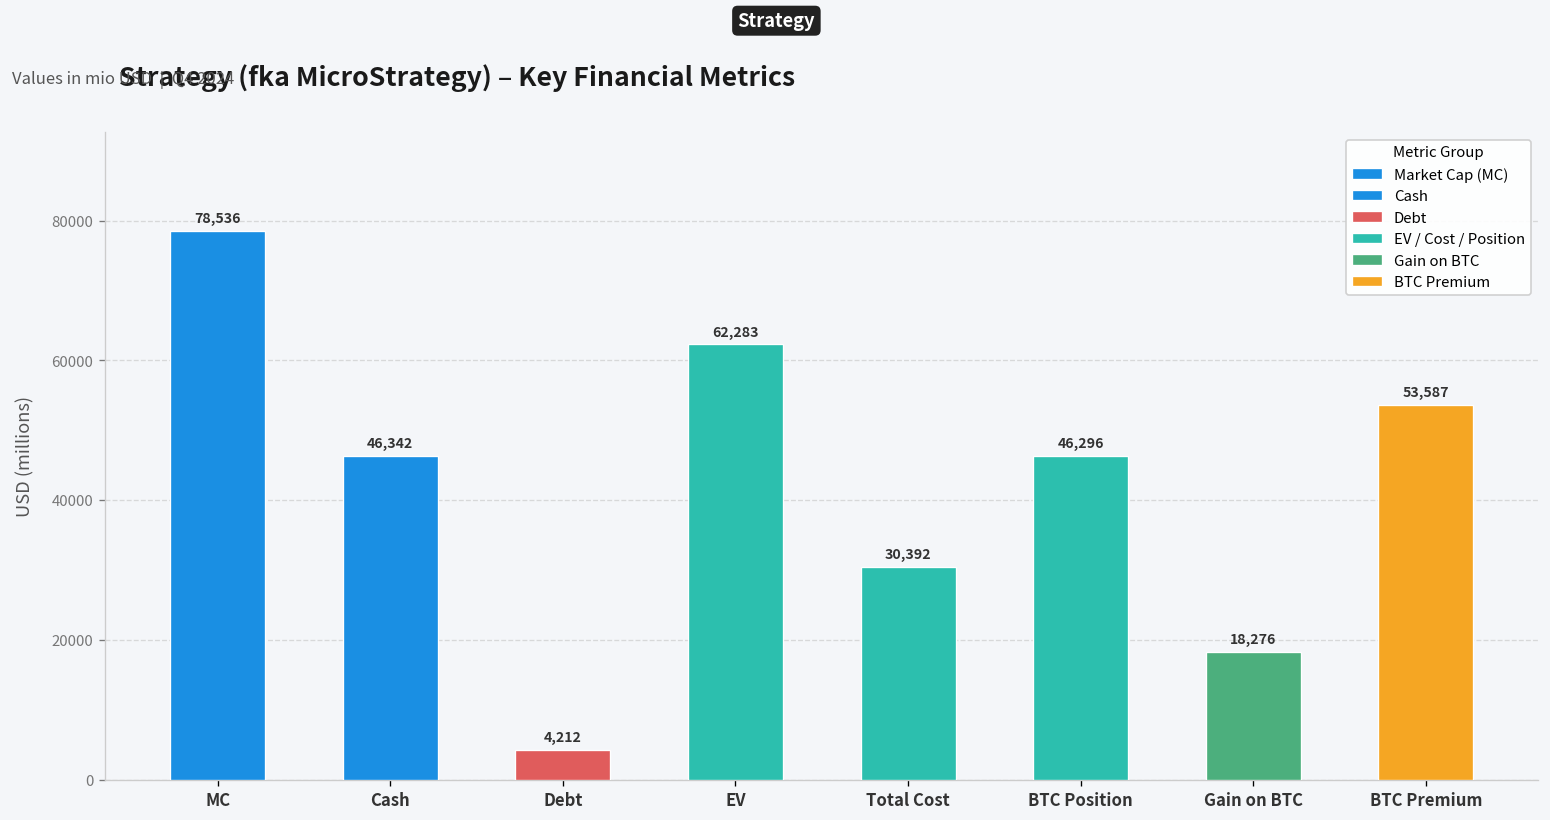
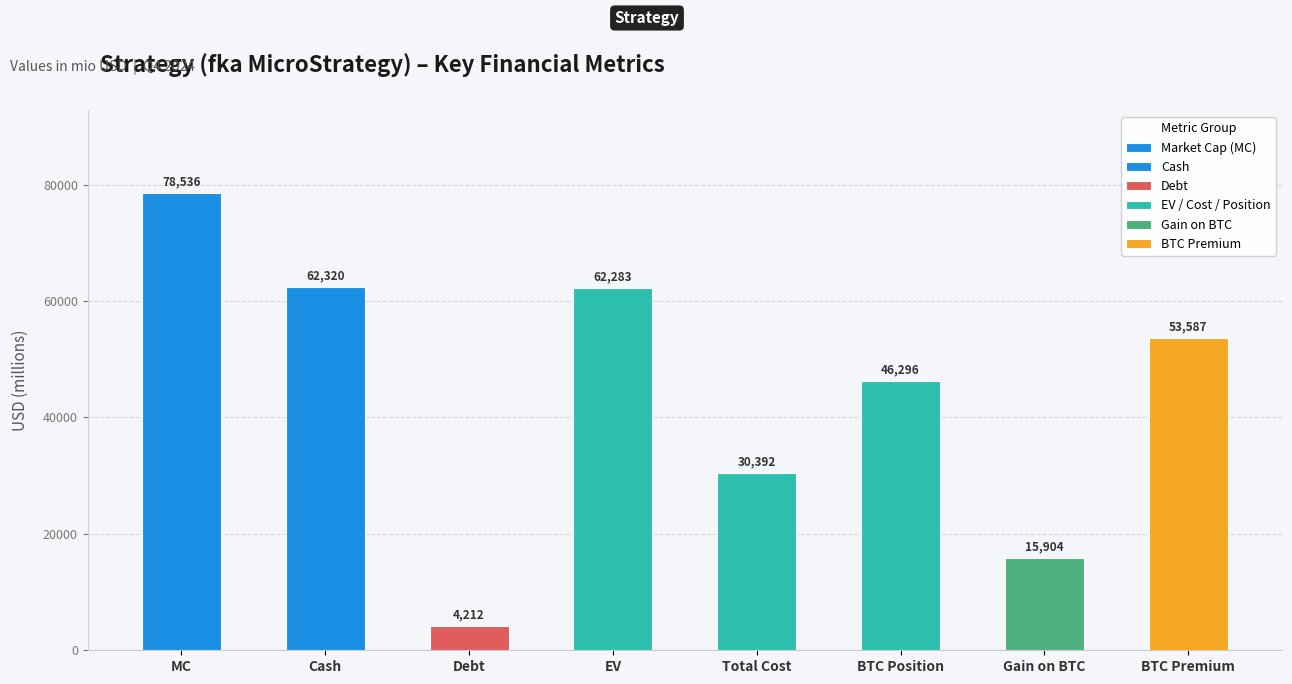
Cash: 46,342 -> 62,320
Gain on BTC: 18,276 -> 15,904
